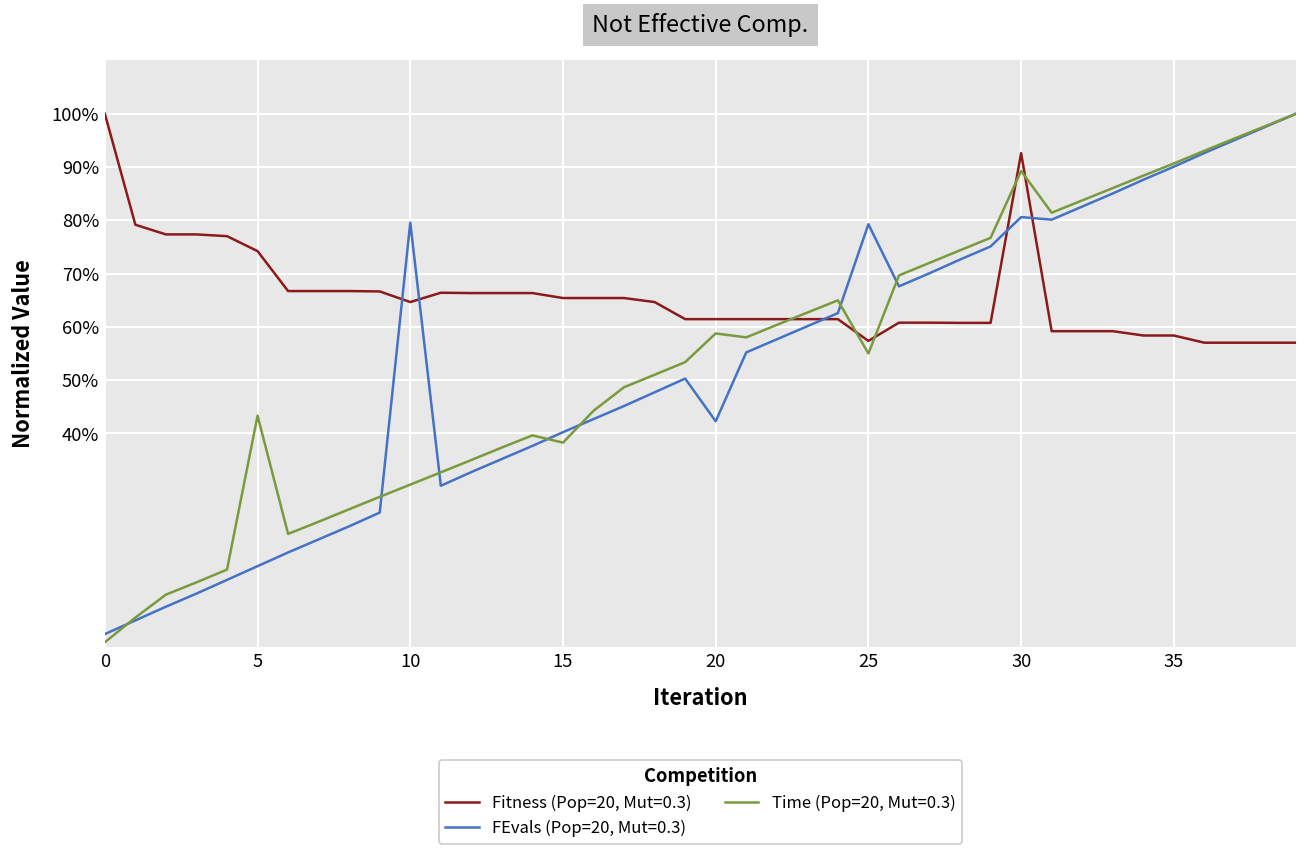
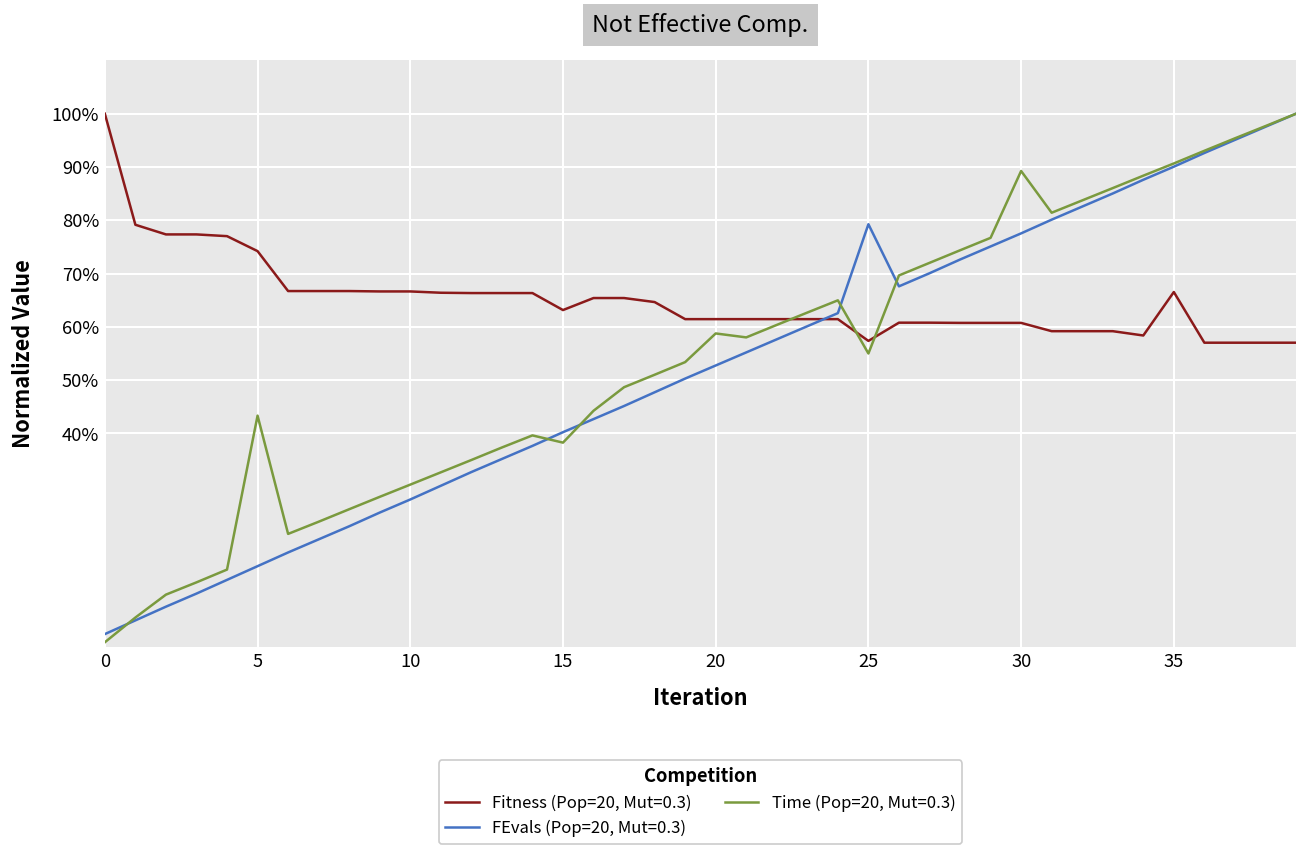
Fitness (Pop=20, Mut=0.3), 10: 65% -> 67%
FEvals (Pop=20, Mut=0.3), 10: 80% -> 28%
Fitness (Pop=20, Mut=0.3), 15: 65% -> 63%
FEvals (Pop=20, Mut=0.3), 20: 42% -> 53%
Fitness (Pop=20, Mut=0.3), 30: 93% -> 61%
FEvals (Pop=20, Mut=0.3), 30: 81% -> 78%
Fitness (Pop=20, Mut=0.3), 35: 58% -> 67%
